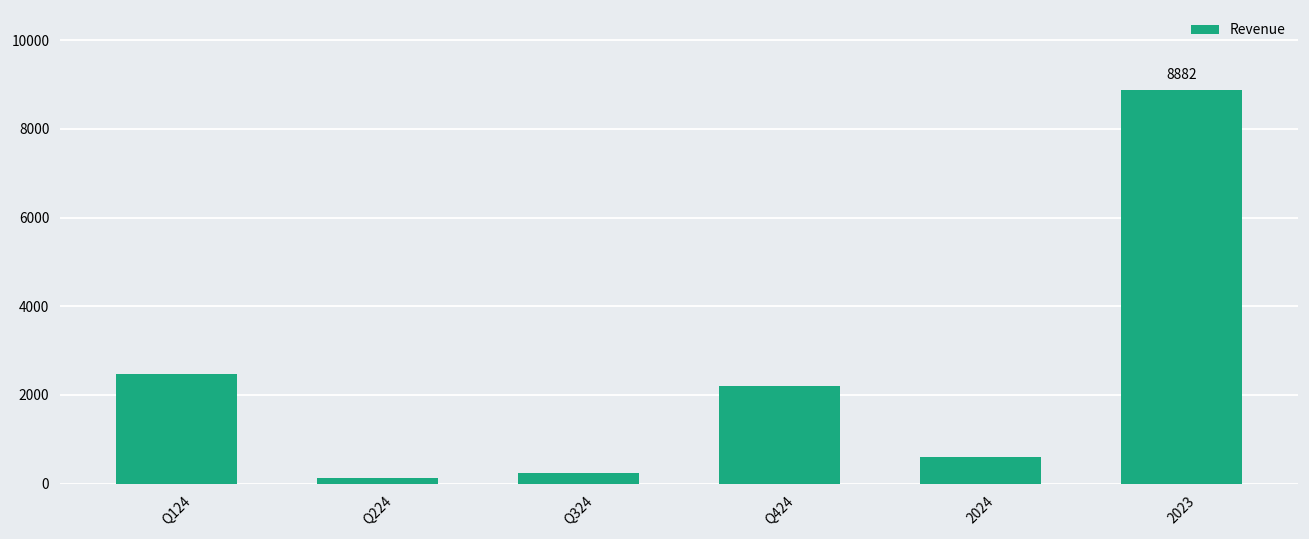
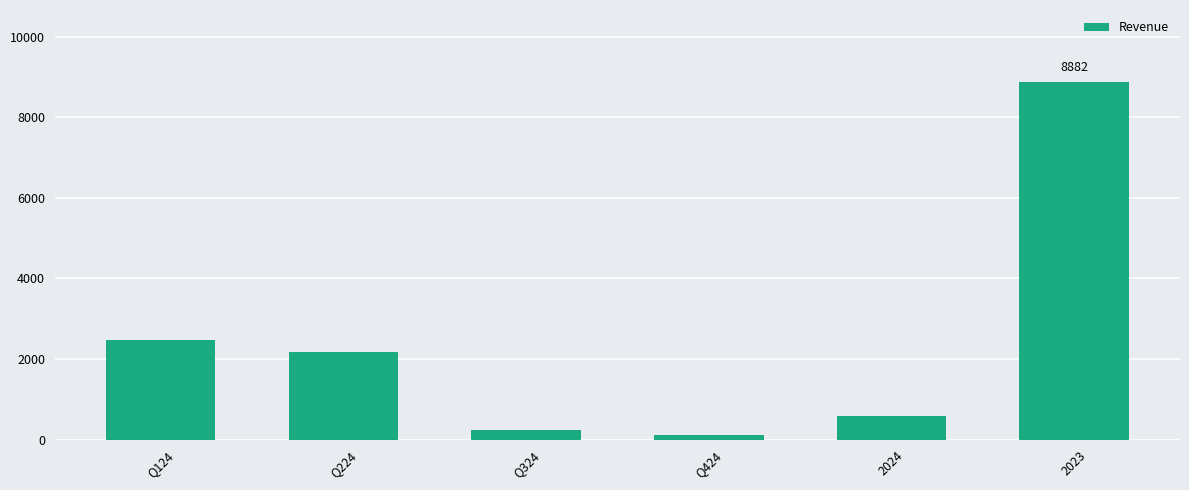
Q224: 100 -> 2200
Q424: 2200 -> 100
